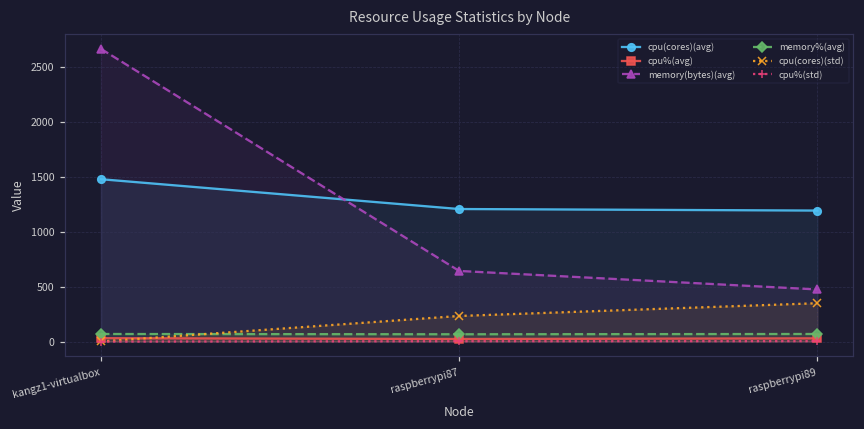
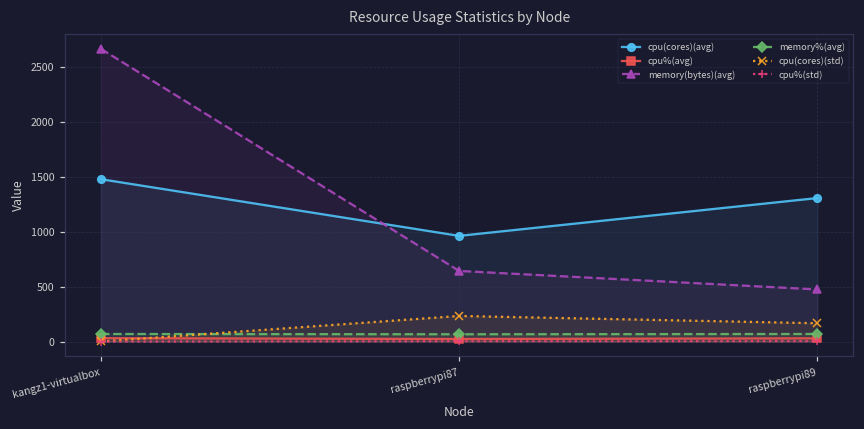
cpu(cores)(avg), raspberrypi87: 1200 -> 1000
cpu(cores)(avg), raspberrypi89: 1200 -> 1300
cpu(cores)(std), raspberrypi89: 300 -> 200
